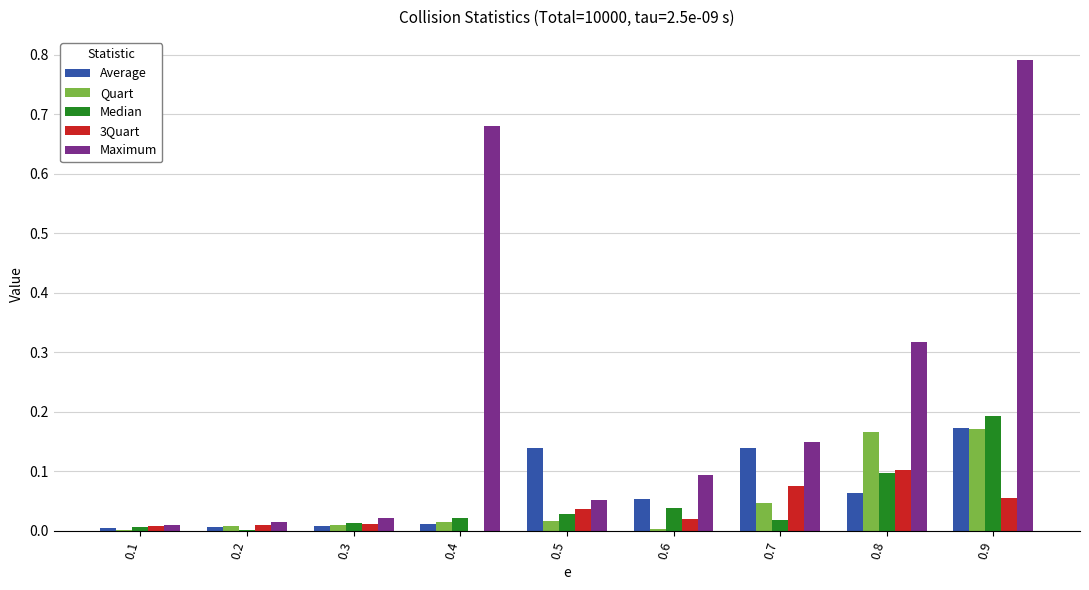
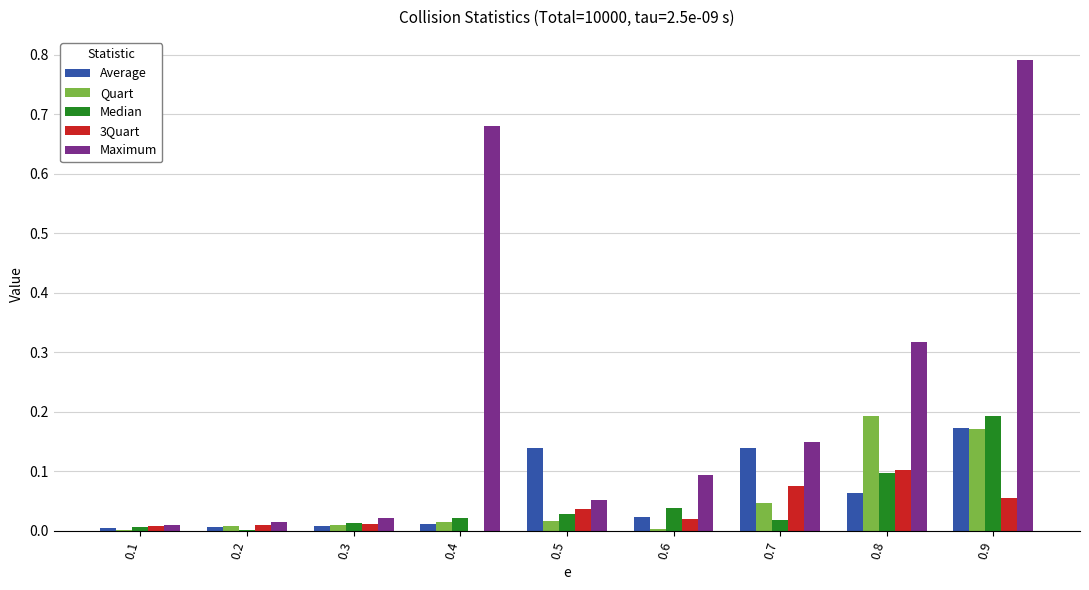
Average, 0.6: 0.05 -> 0.02
Quart, 0.8: 0.17 -> 0.19
